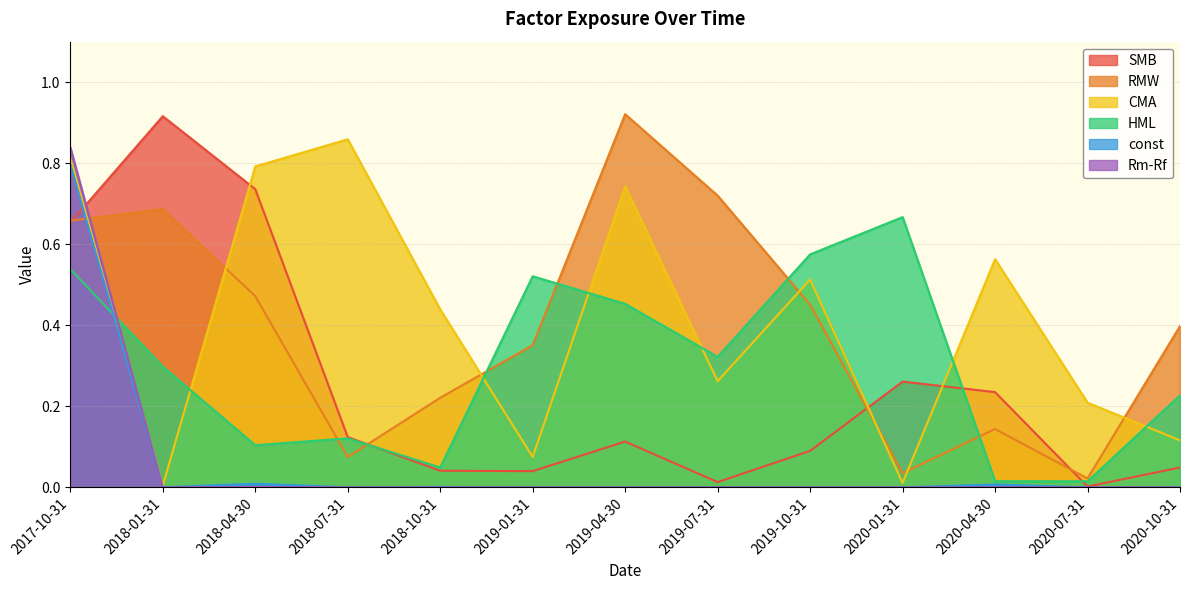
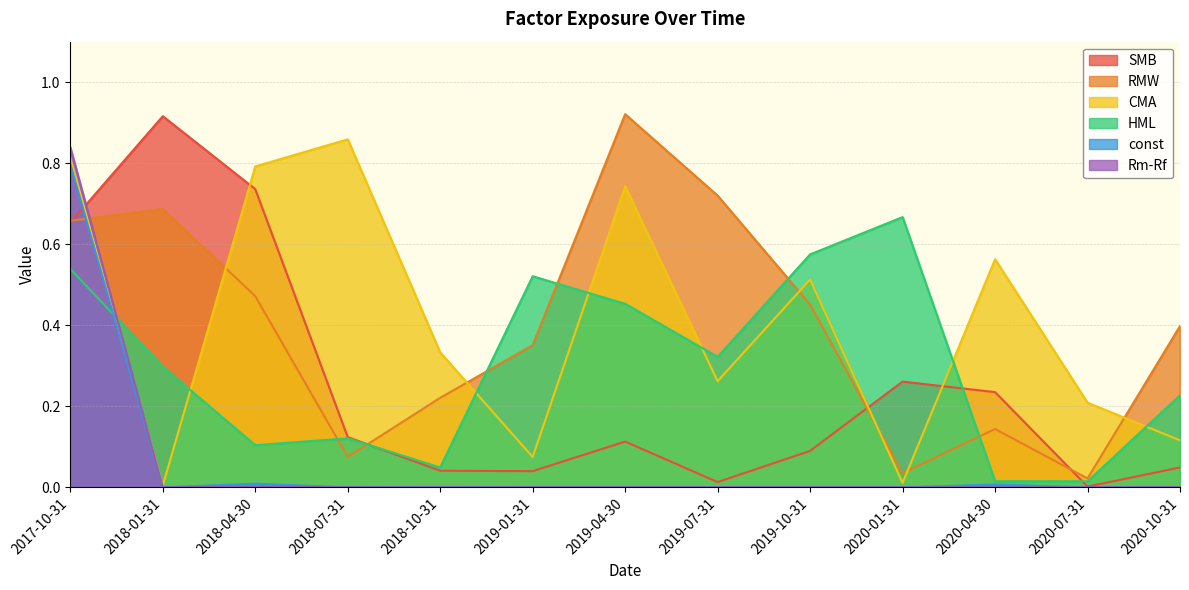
CMA, 2018-10-31: 0.44 -> 0.33
